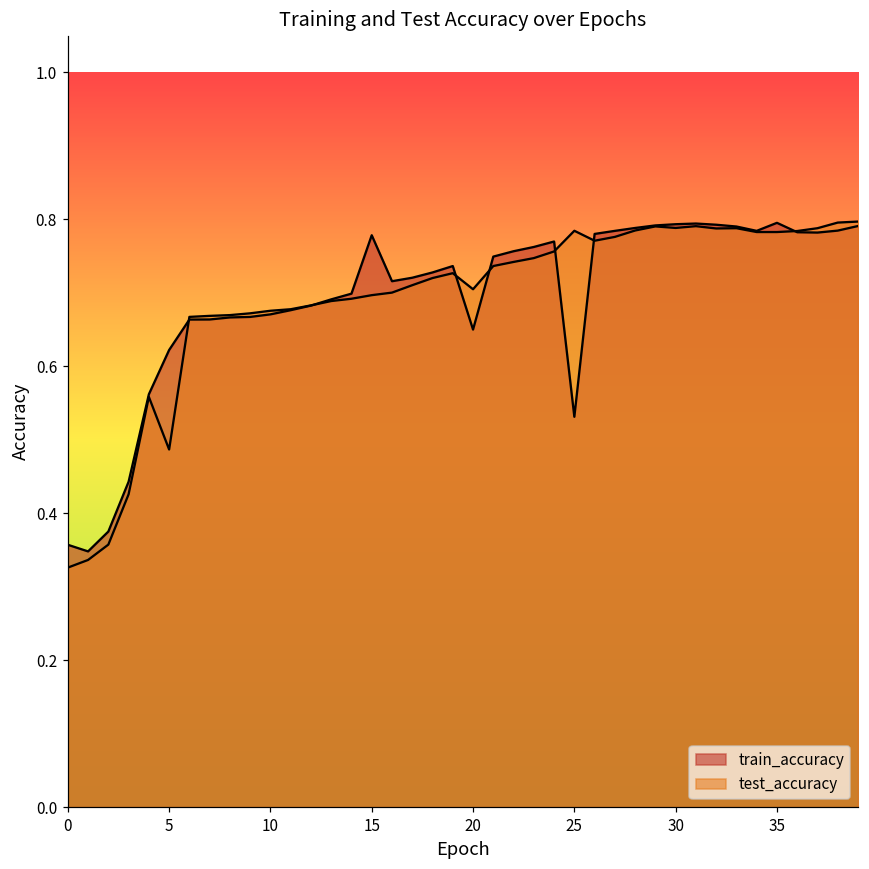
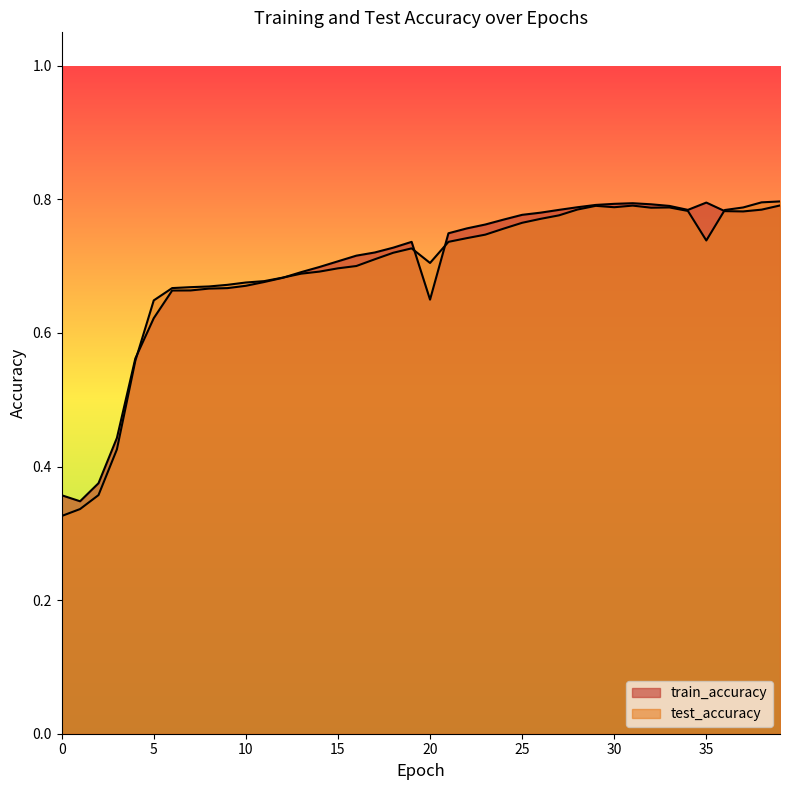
test_accuracy, 5: 0.49 -> 0.65
train_accuracy, 15: 0.78 -> 0.71
train_accuracy, 25: 0.53 -> 0.78
test_accuracy, 25: 0.78 -> 0.76
test_accuracy, 35: 0.78 -> 0.74
